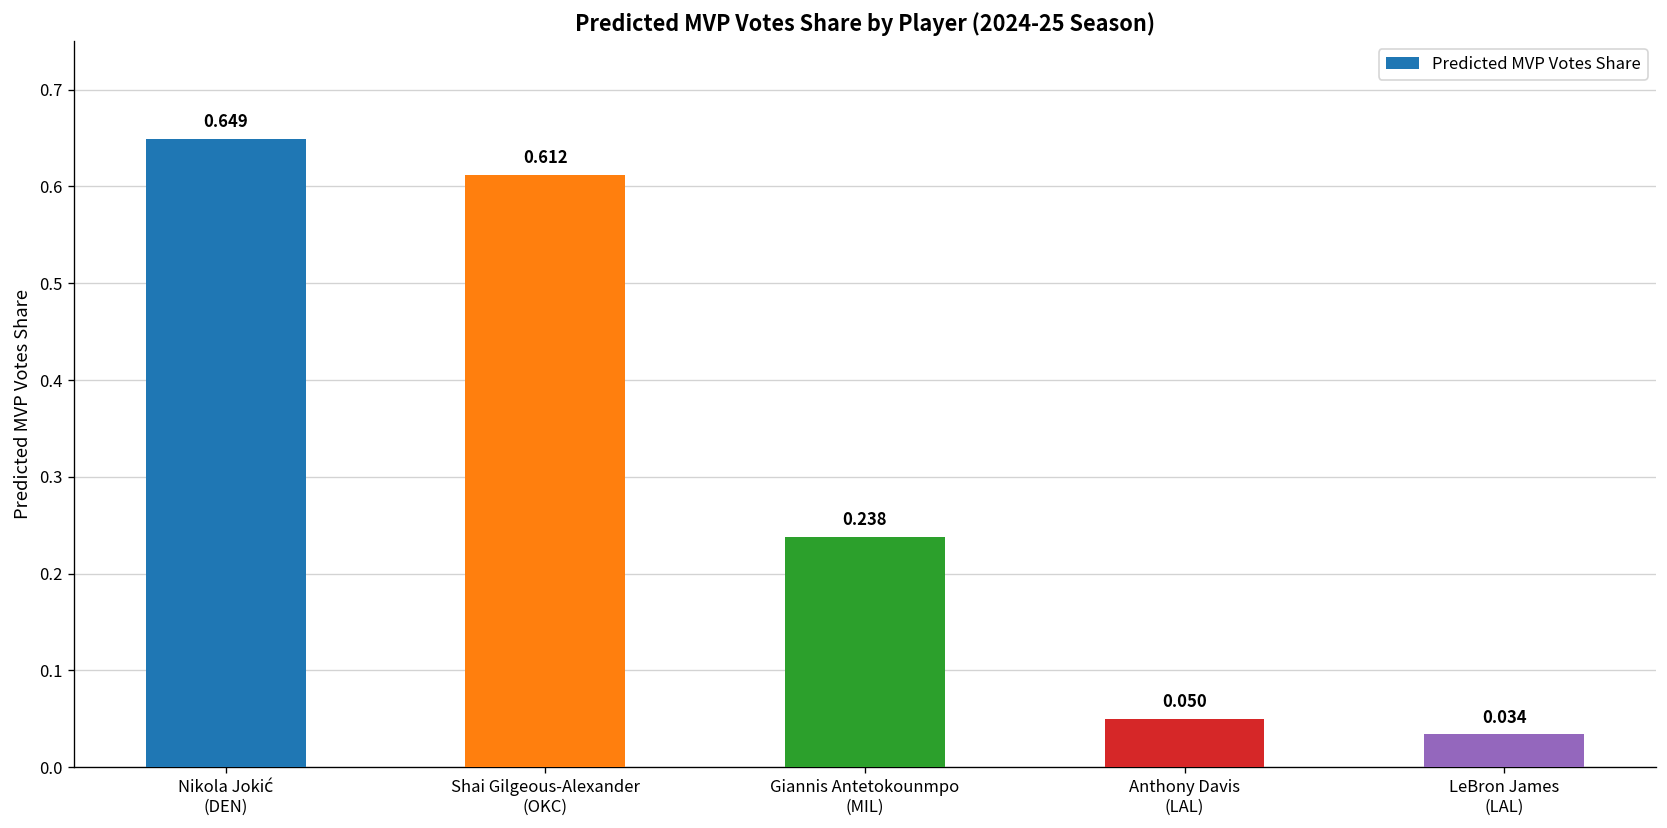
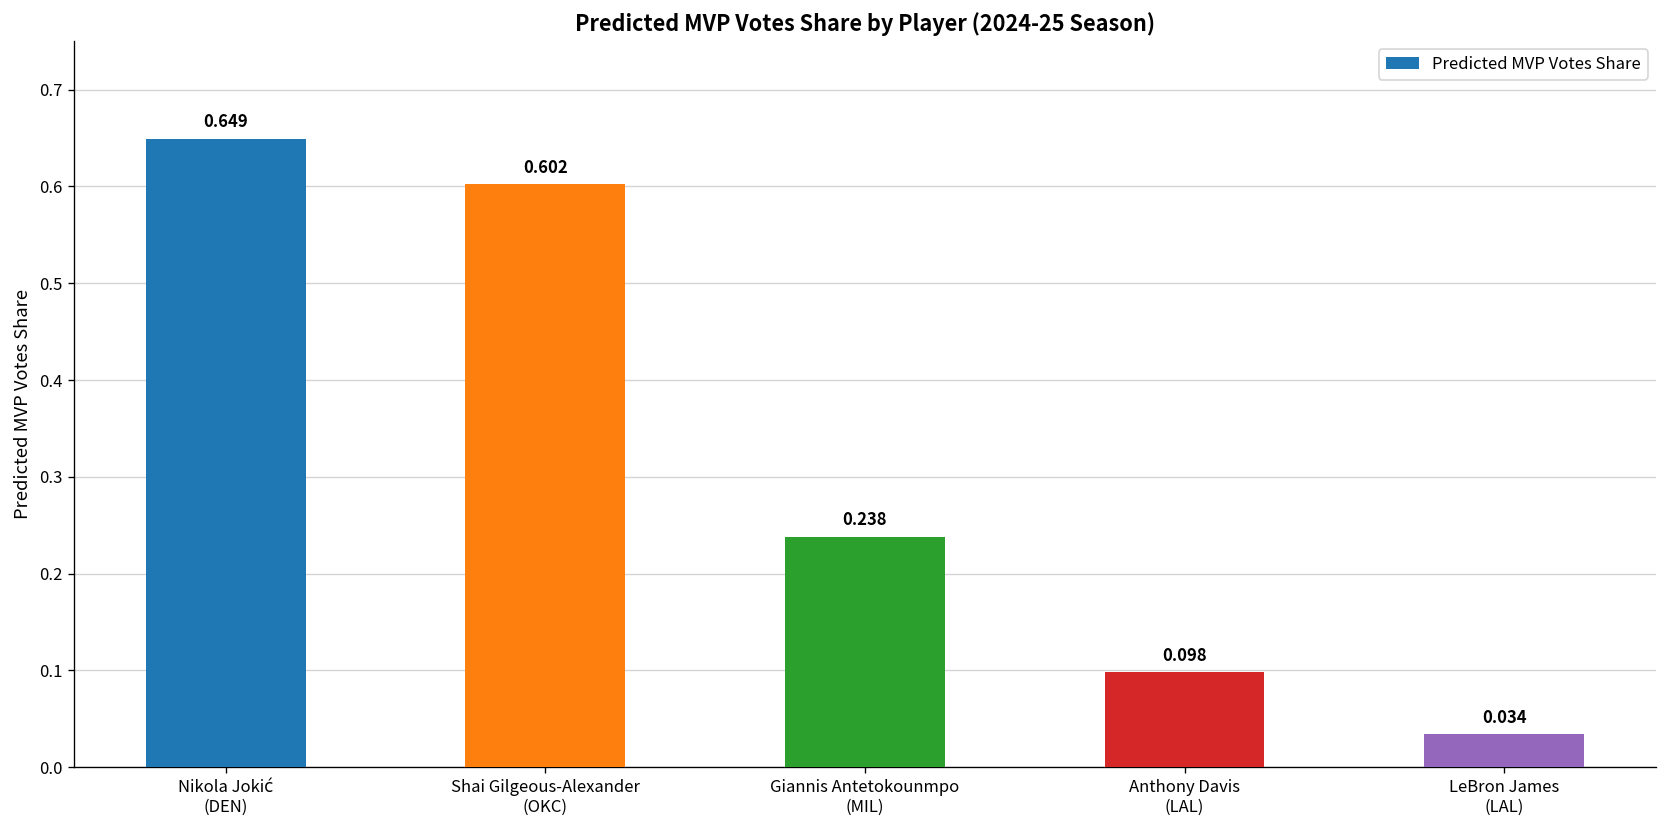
Shai Gilgeous-Alexander (OKC): 0.612 -> 0.602
Anthony Davis (LAL): 0.050 -> 0.098
